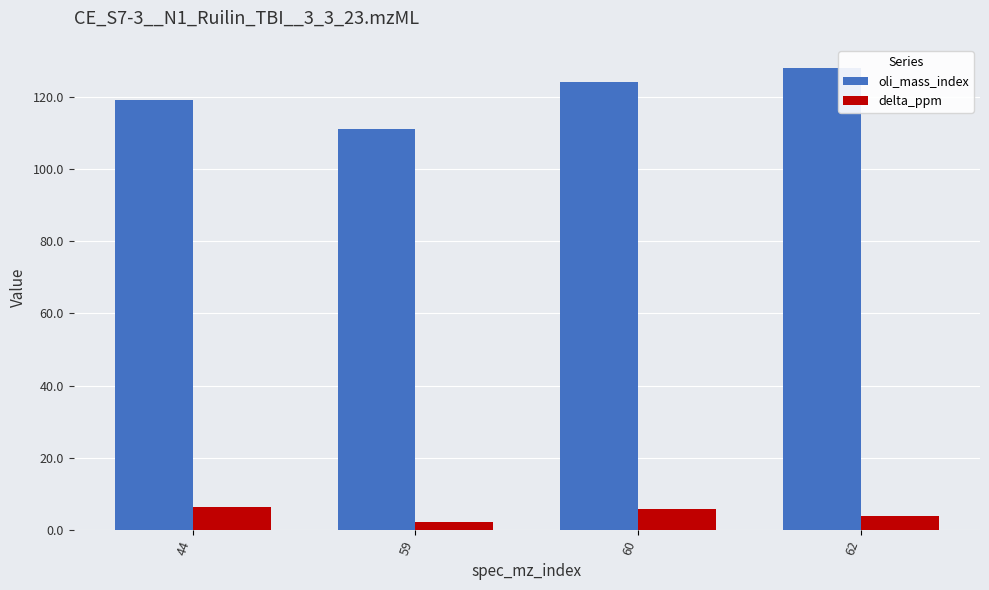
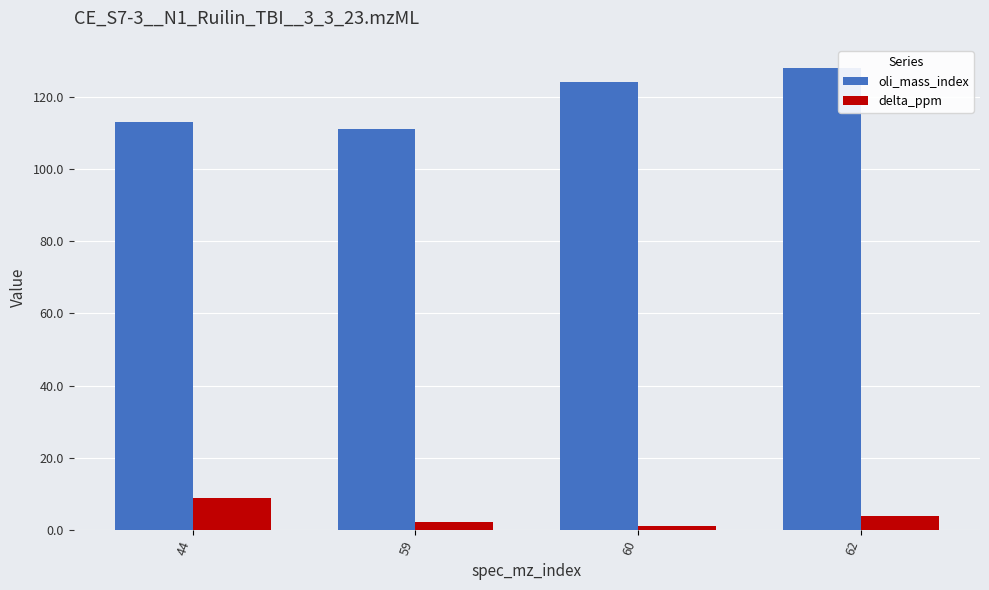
oli_mass_index, 44: 119 -> 113
delta_ppm, 44: 6 -> 9
delta_ppm, 60: 6 -> 1
